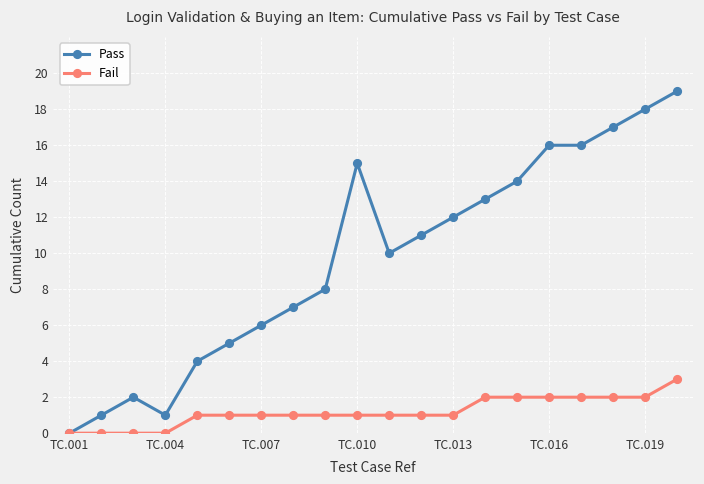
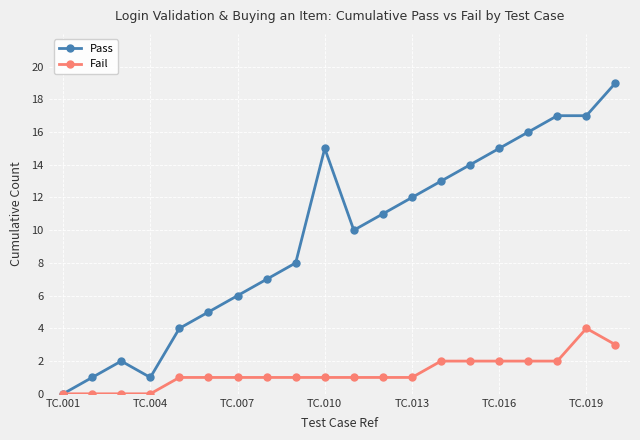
Pass, TC.016: 16 -> 15
Pass, TC.019: 18 -> 17
Fail, TC.019: 2 -> 4
